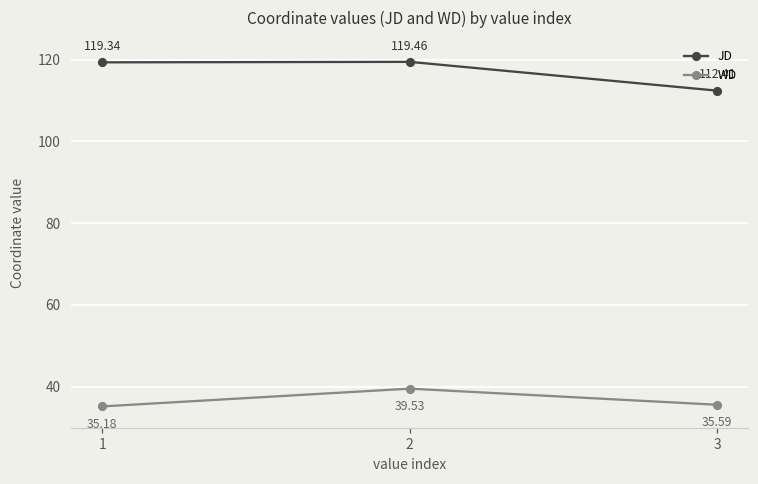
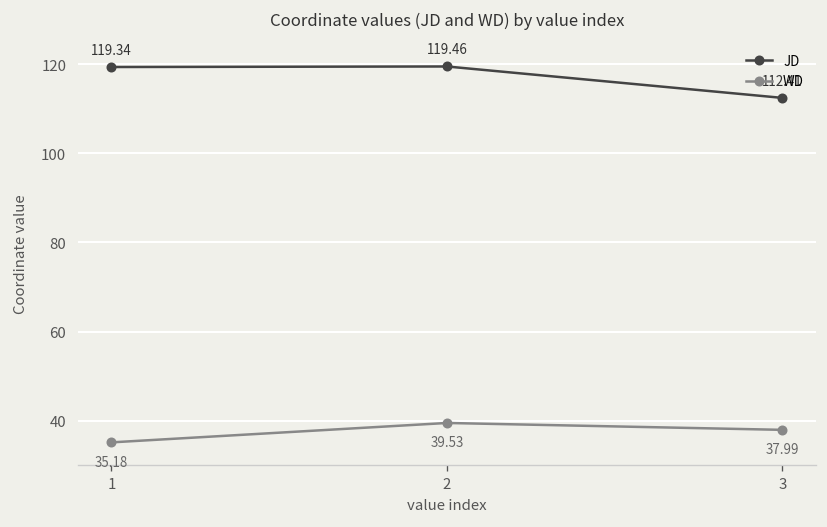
WD, 3: 35.59 -> 37.99
